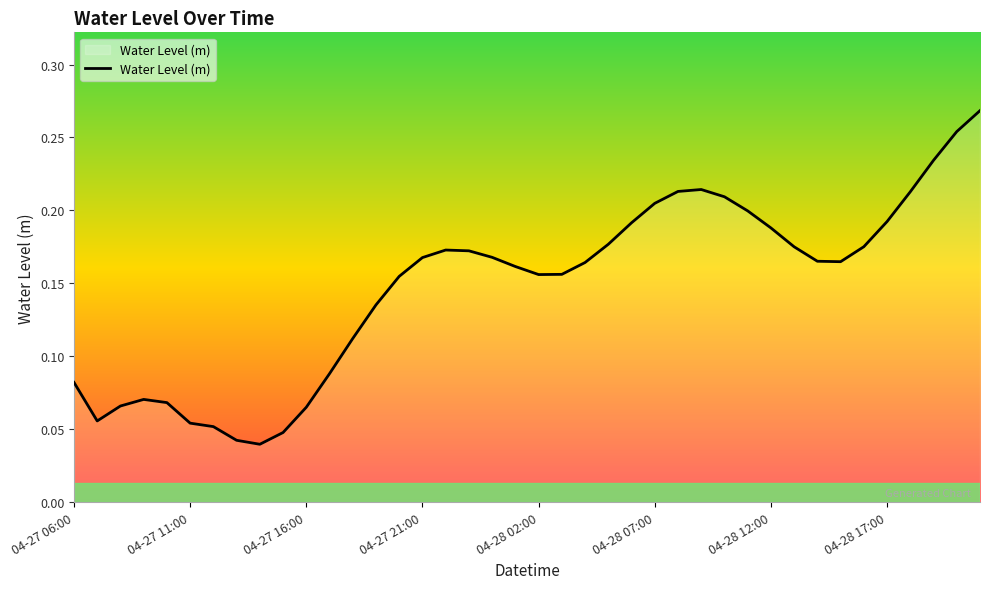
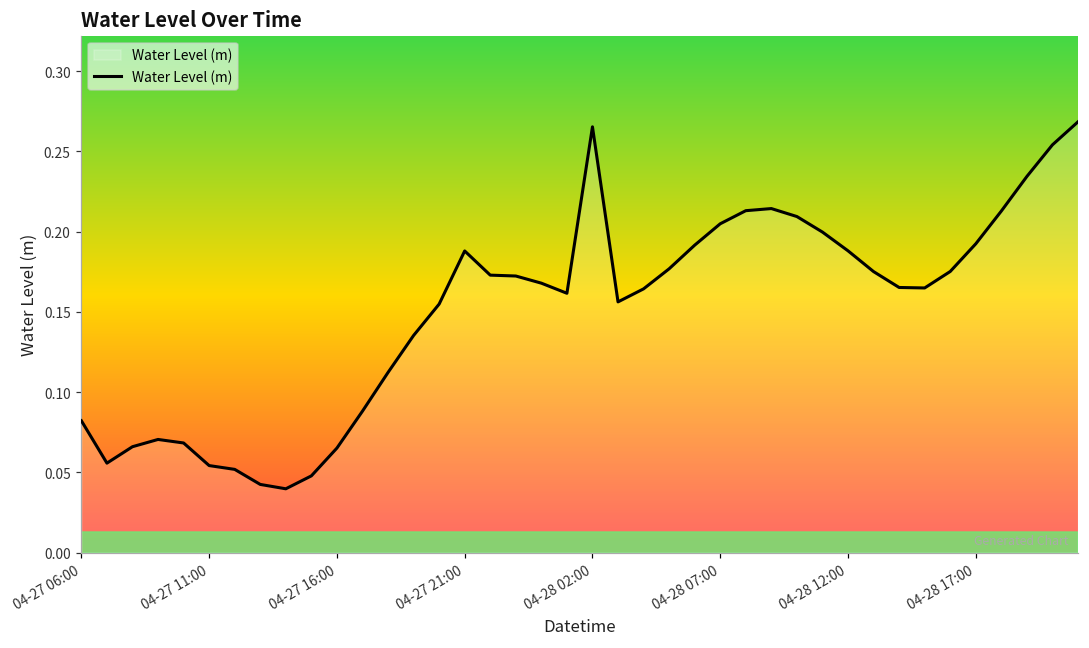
04-27 21:00: 0.168 -> 0.188
04-28 02:00: 0.156 -> 0.265
